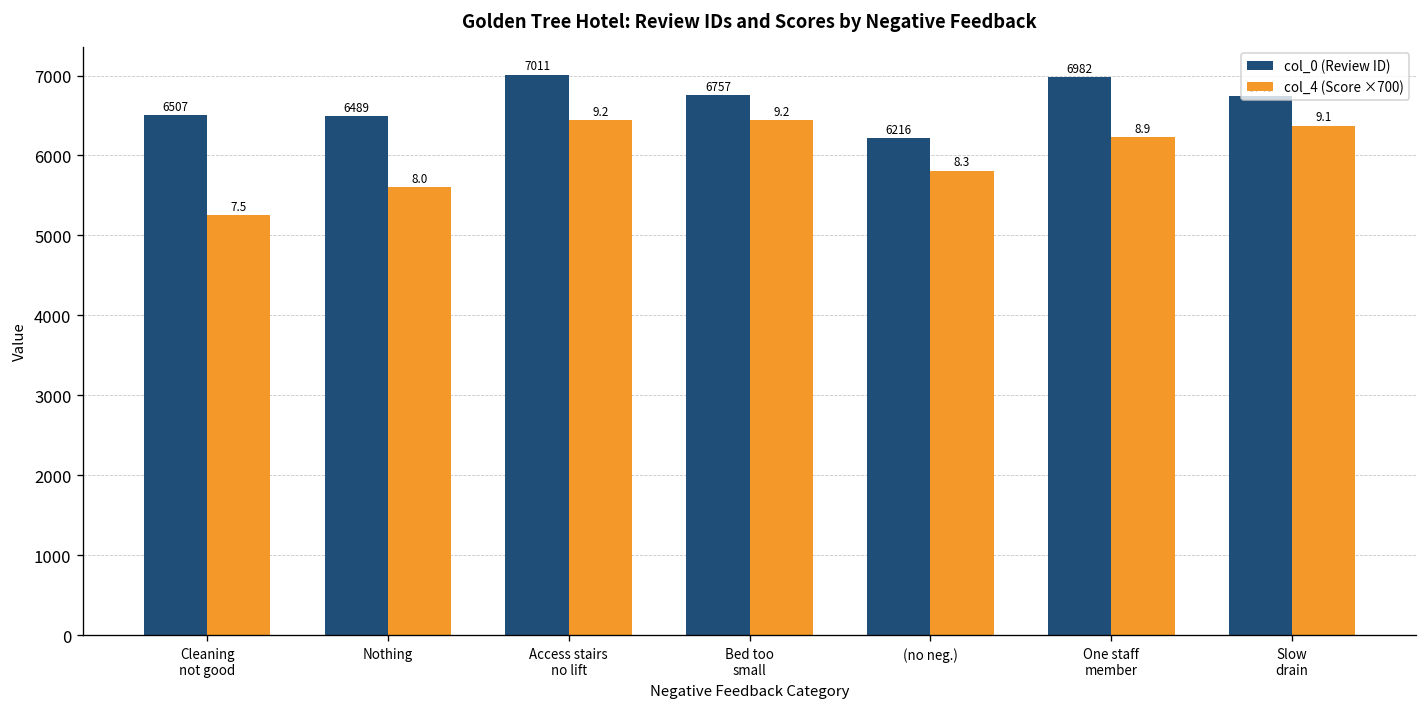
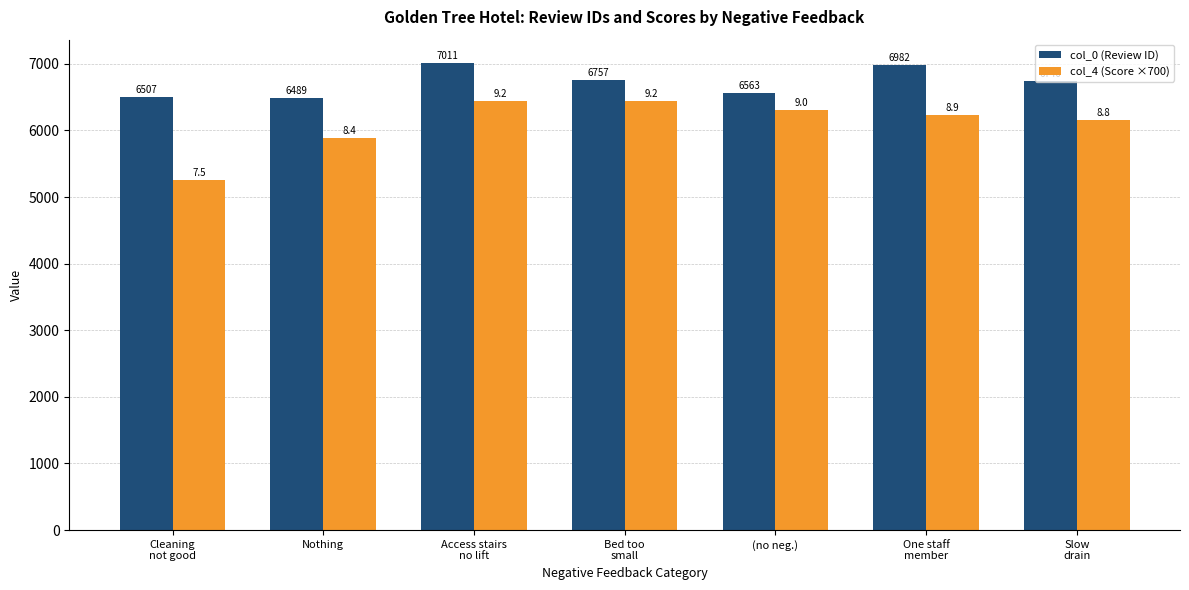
col_4 (Score ×700), Nothing: 8.0 -> 8.4
col_0 (Review ID), (no neg.): 6216 -> 6563
col_4 (Score ×700), (no neg.): 8.3 -> 9.0
col_4 (Score ×700), Slow drain: 9.1 -> 8.8
